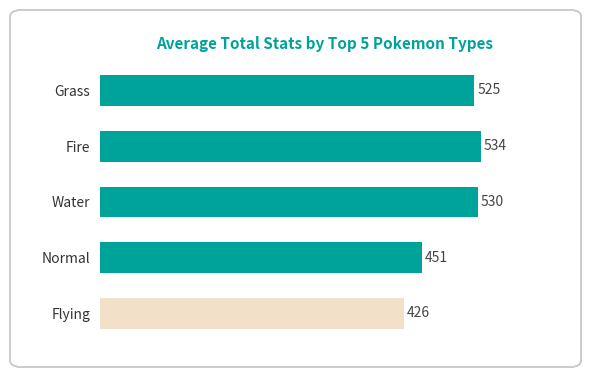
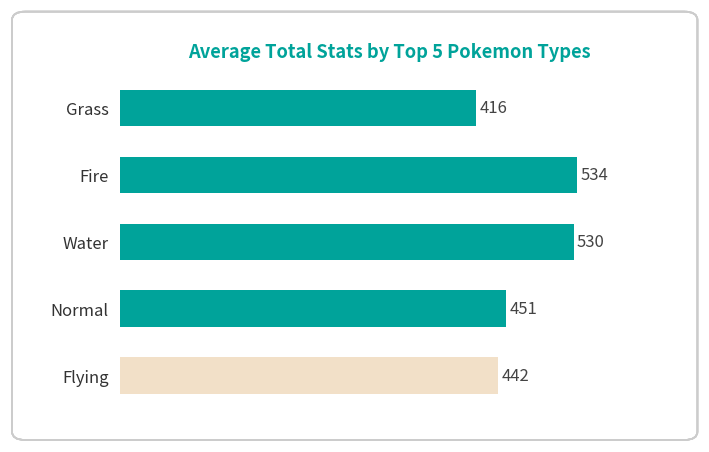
Grass: 525 -> 416
Flying: 426 -> 442
